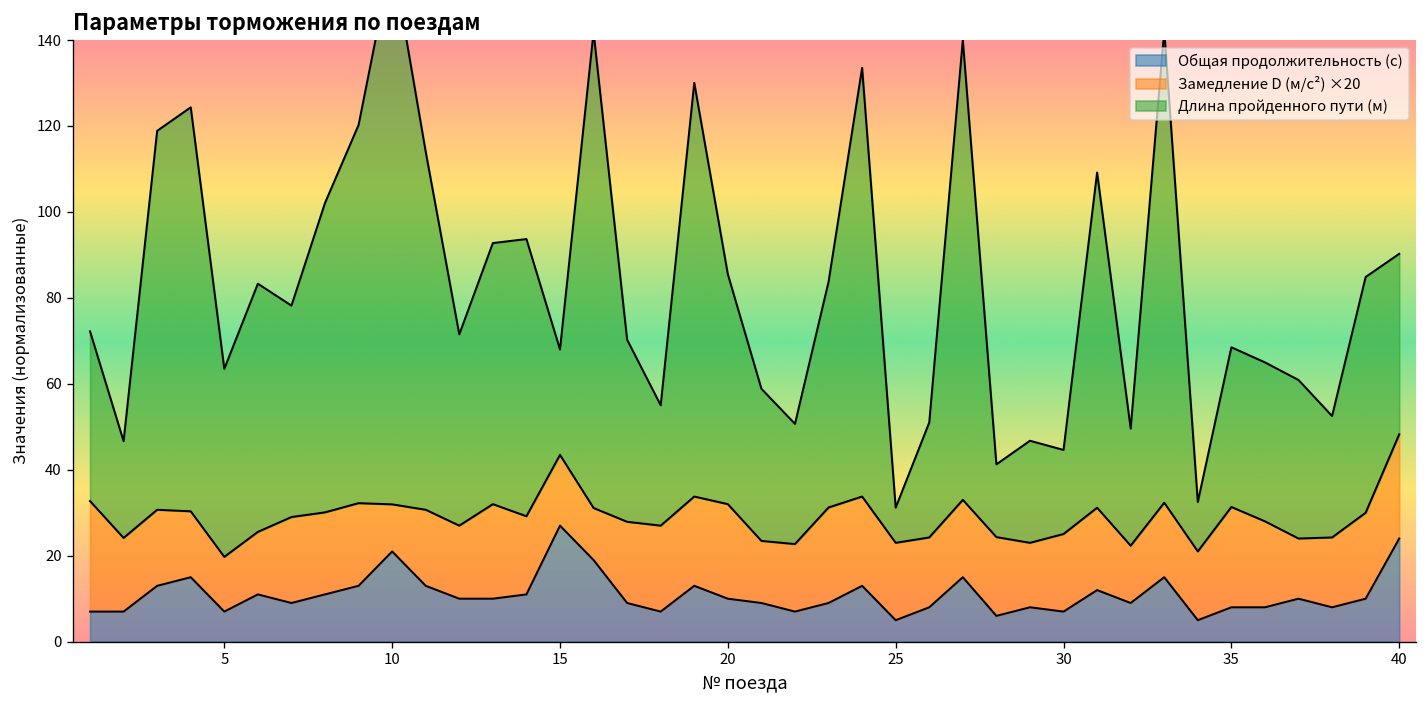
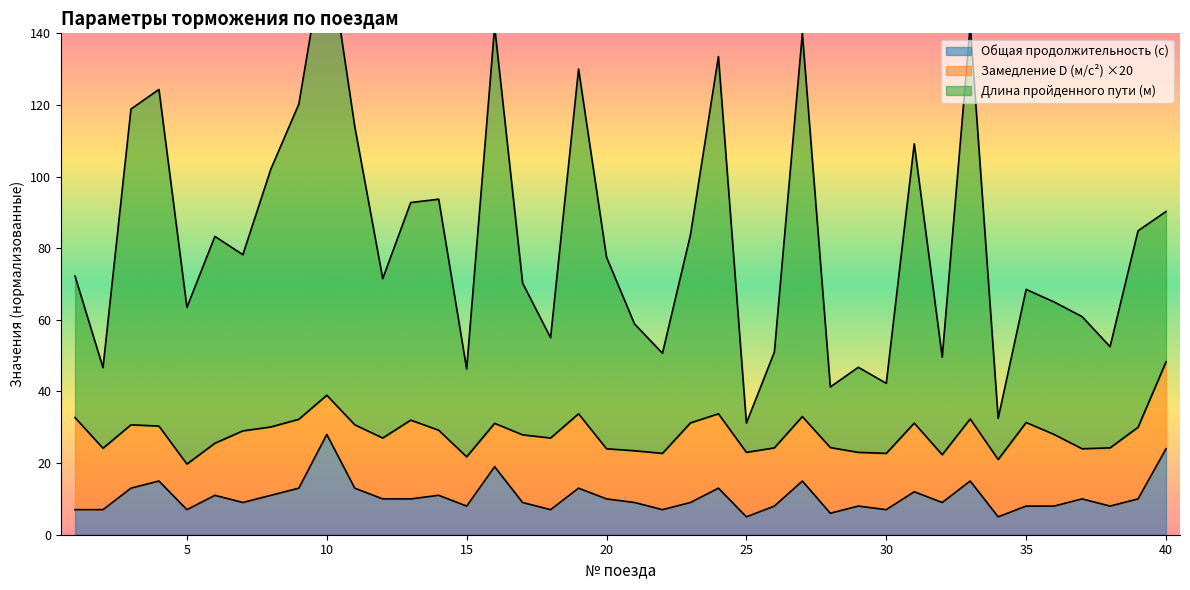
Общая продолжительность (с), 10: 21 -> 28
Общая продолжительность (с), 15: 27 -> 8
Замедление D (м/с²) ×20, 15: 16 -> 14
Замедление D (м/с²) ×20, 20: 22 -> 14
Замедление D (м/с²) ×20, 30: 18 -> 16
